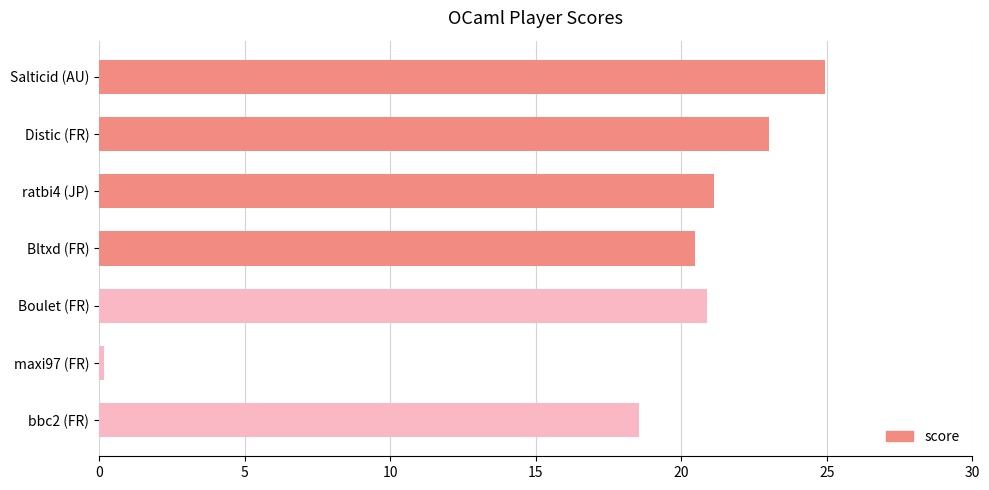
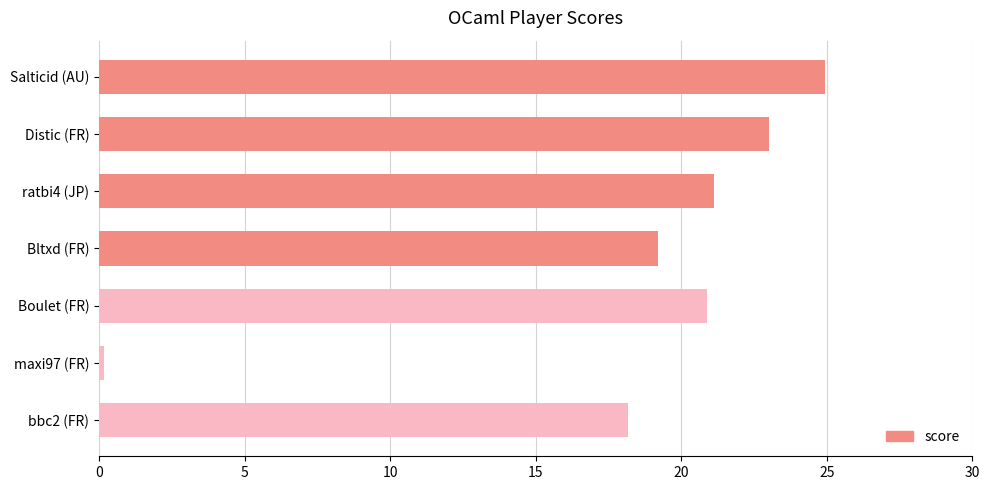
Bltxd (FR): 20.5 -> 19.2
bbc2 (FR): 18.6 -> 18.2
